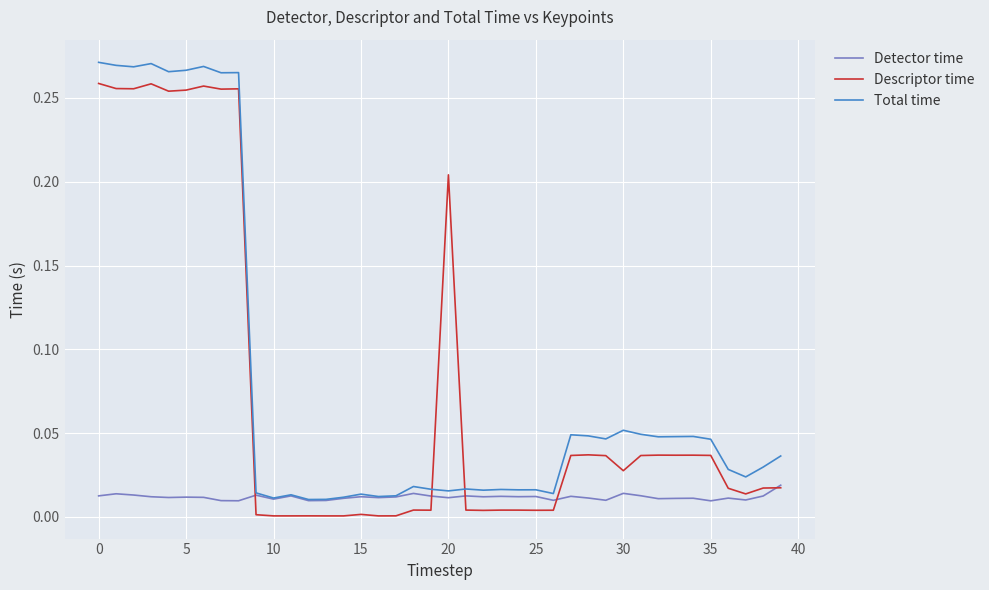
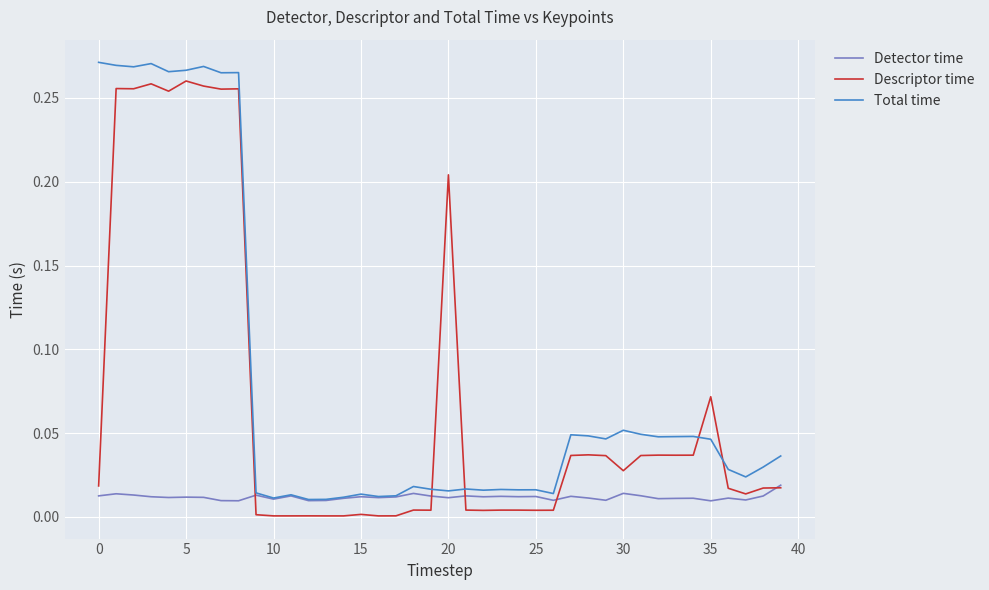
Descriptor time, 0: 0.259 -> 0.019
Descriptor time, 5: 0.255 -> 0.260
Descriptor time, 35: 0.037 -> 0.072
